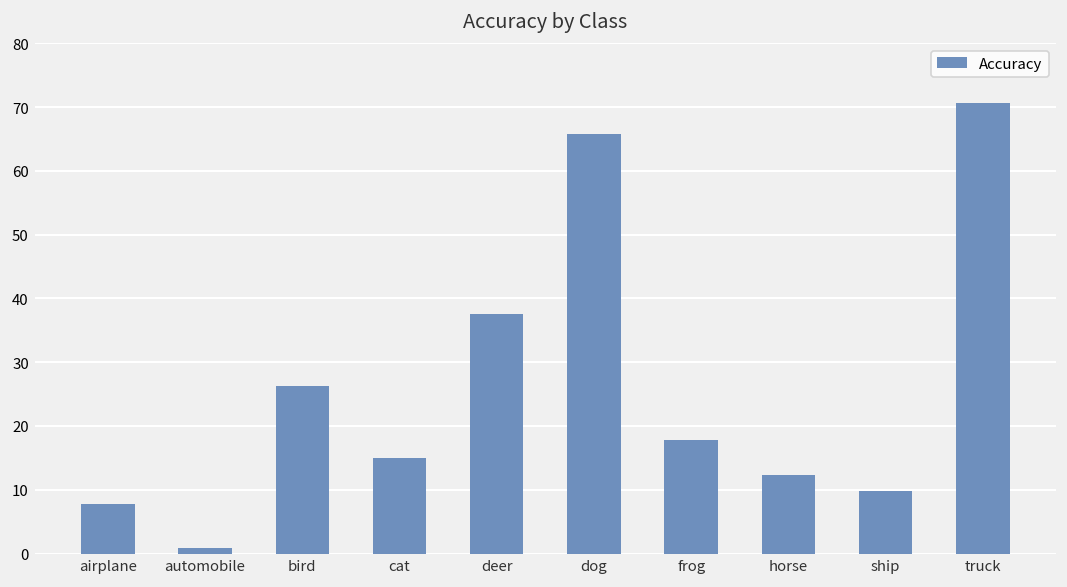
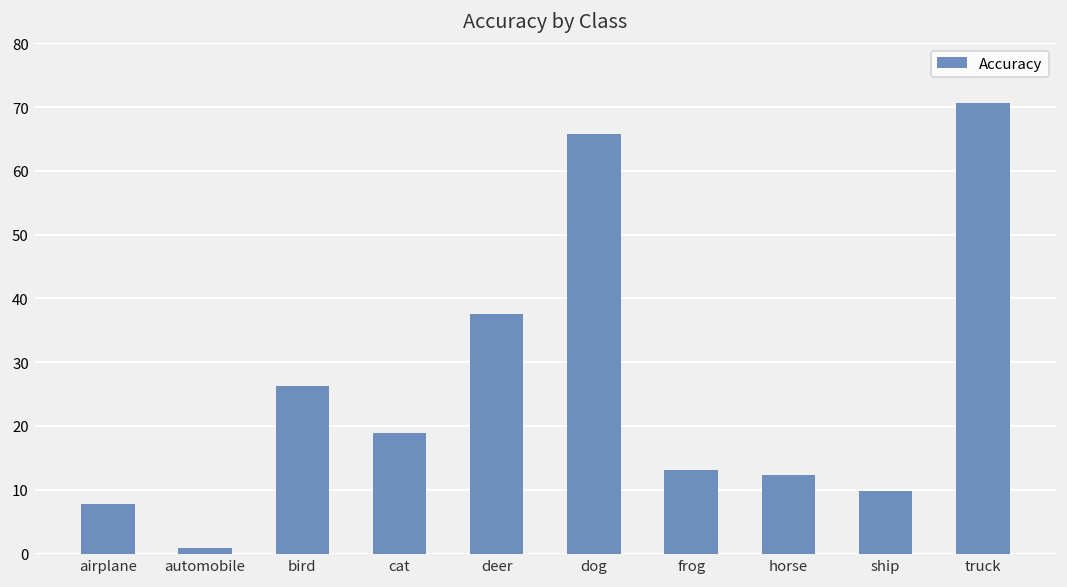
cat: 15 -> 19
frog: 18 -> 13
